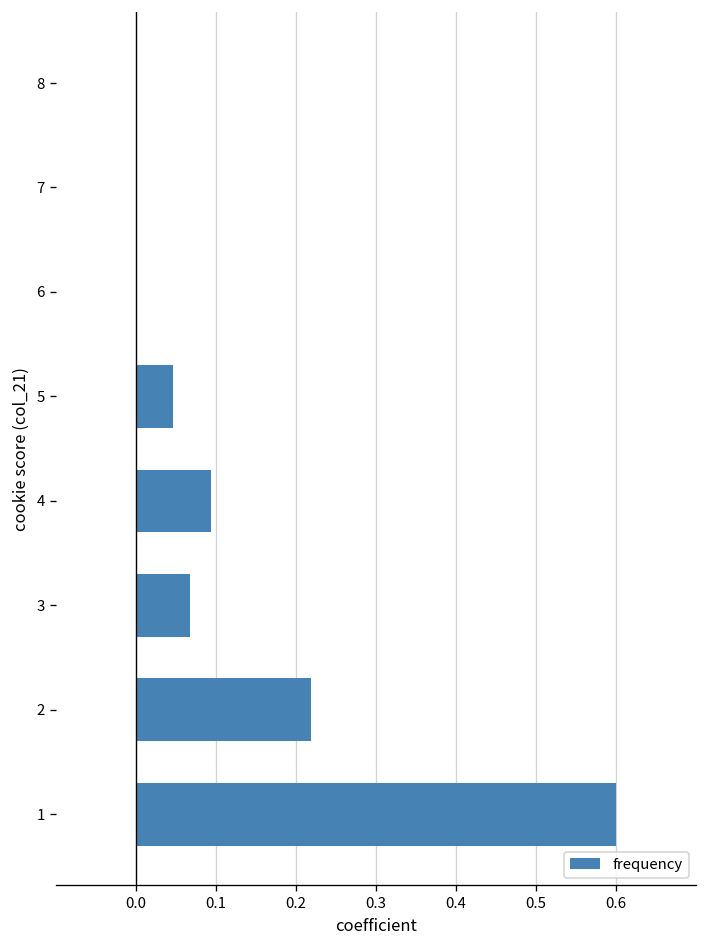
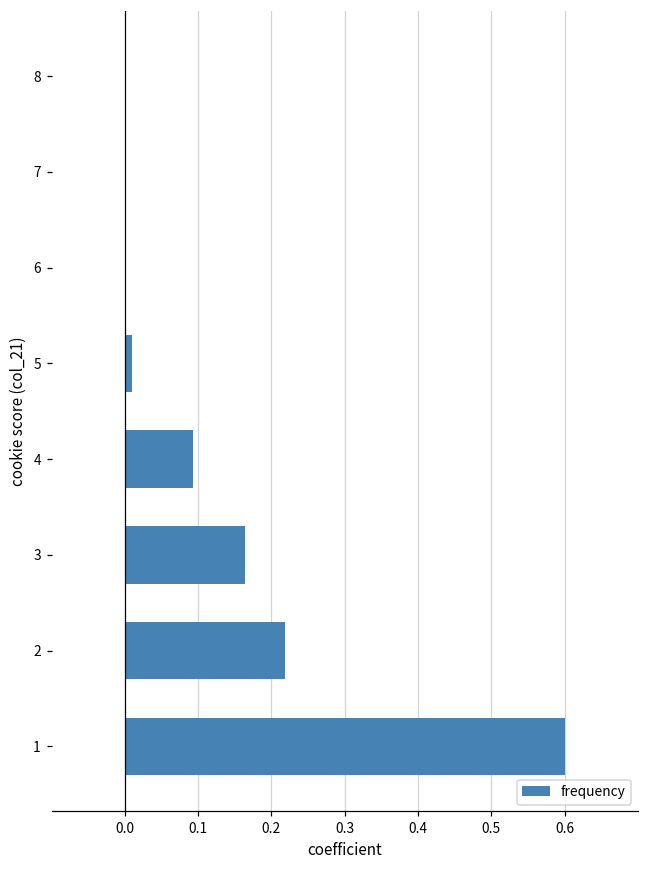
5: 0.05 -> 0.01
3: 0.07 -> 0.16
